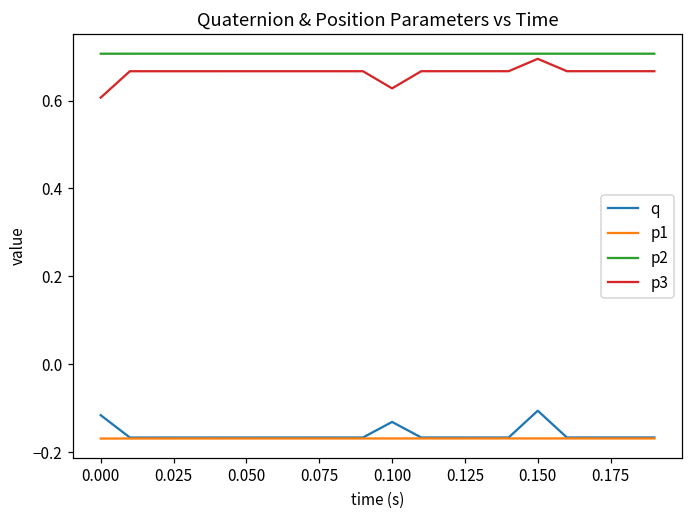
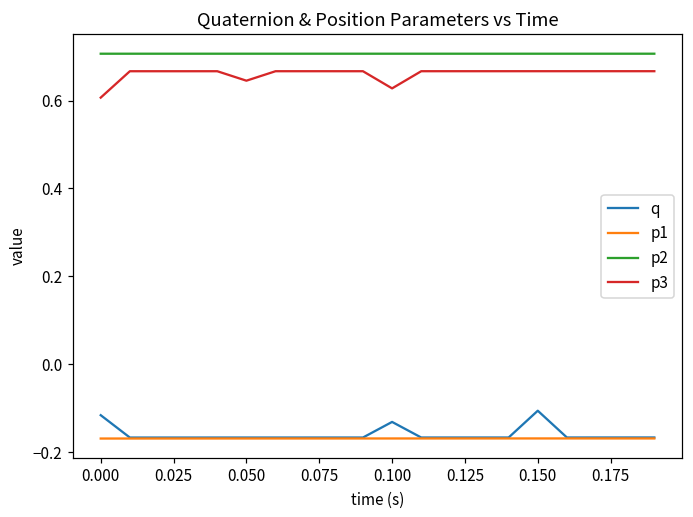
p3, 0.050: 0.67 -> 0.65
p3, 0.150: 0.69 -> 0.67
